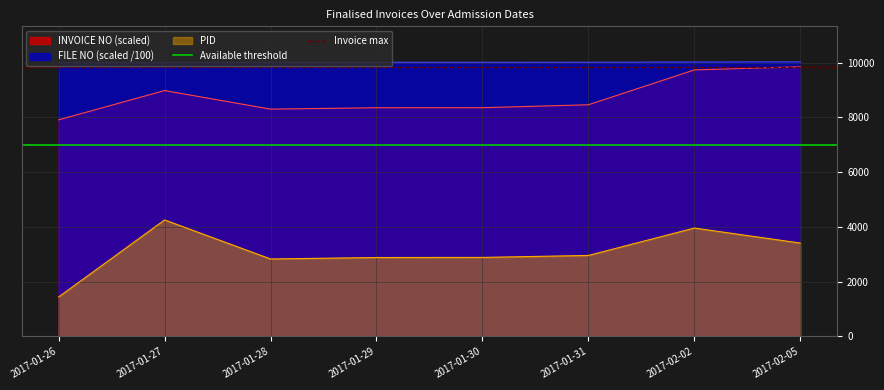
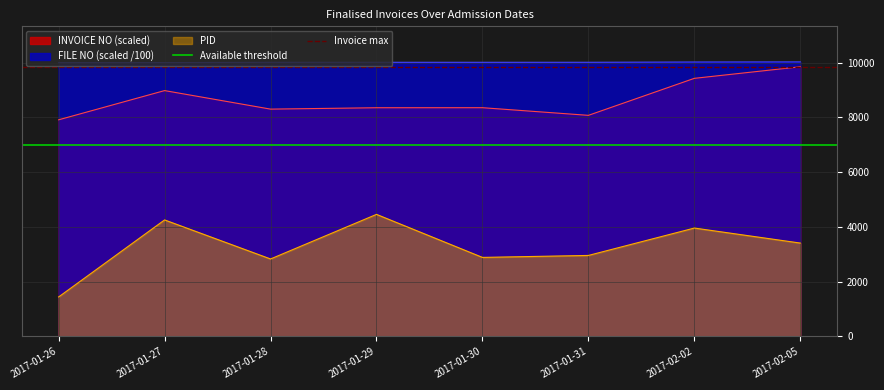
PID, 2017-01-29: 2900 -> 4500
INVOICE NO (scaled), 2017-01-31: 8500 -> 8100
INVOICE NO (scaled), 2017-02-02: 9700 -> 9400
